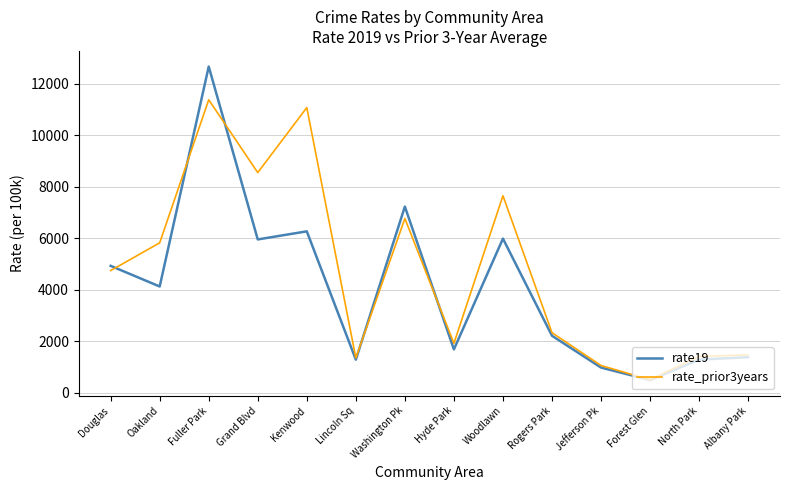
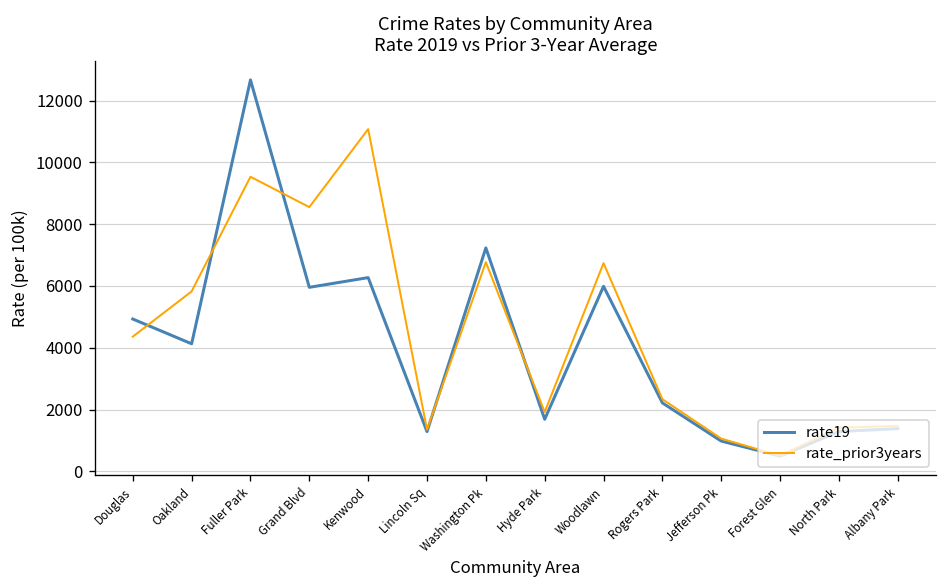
rate_prior3years, Douglas: 4700 -> 4400
rate_prior3years, Fuller Park: 11400 -> 9500
rate_prior3years, Woodlawn: 7700 -> 6700
